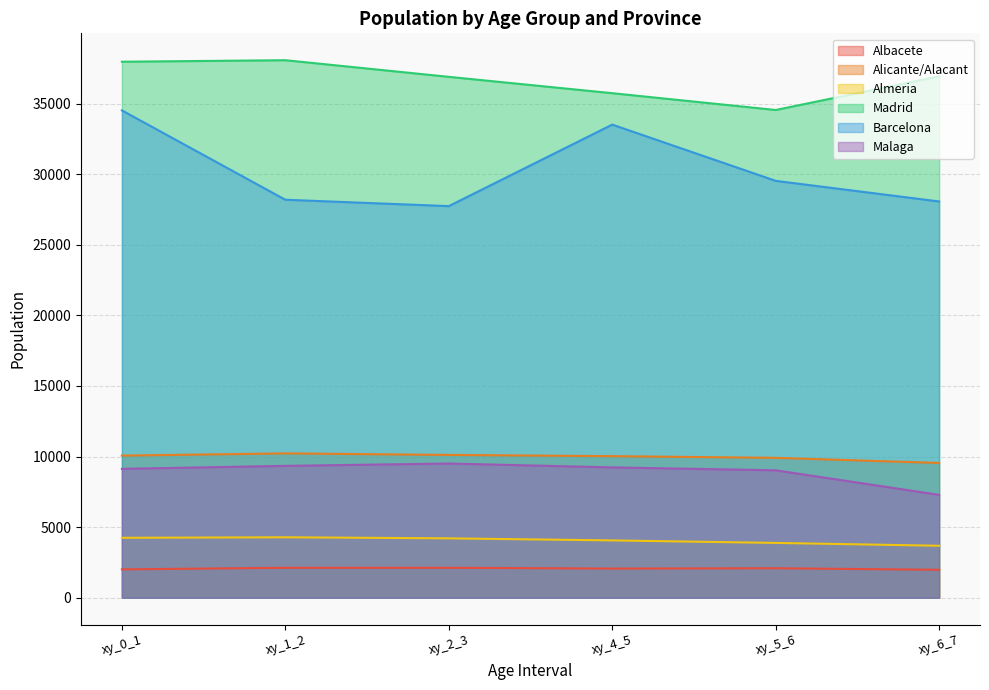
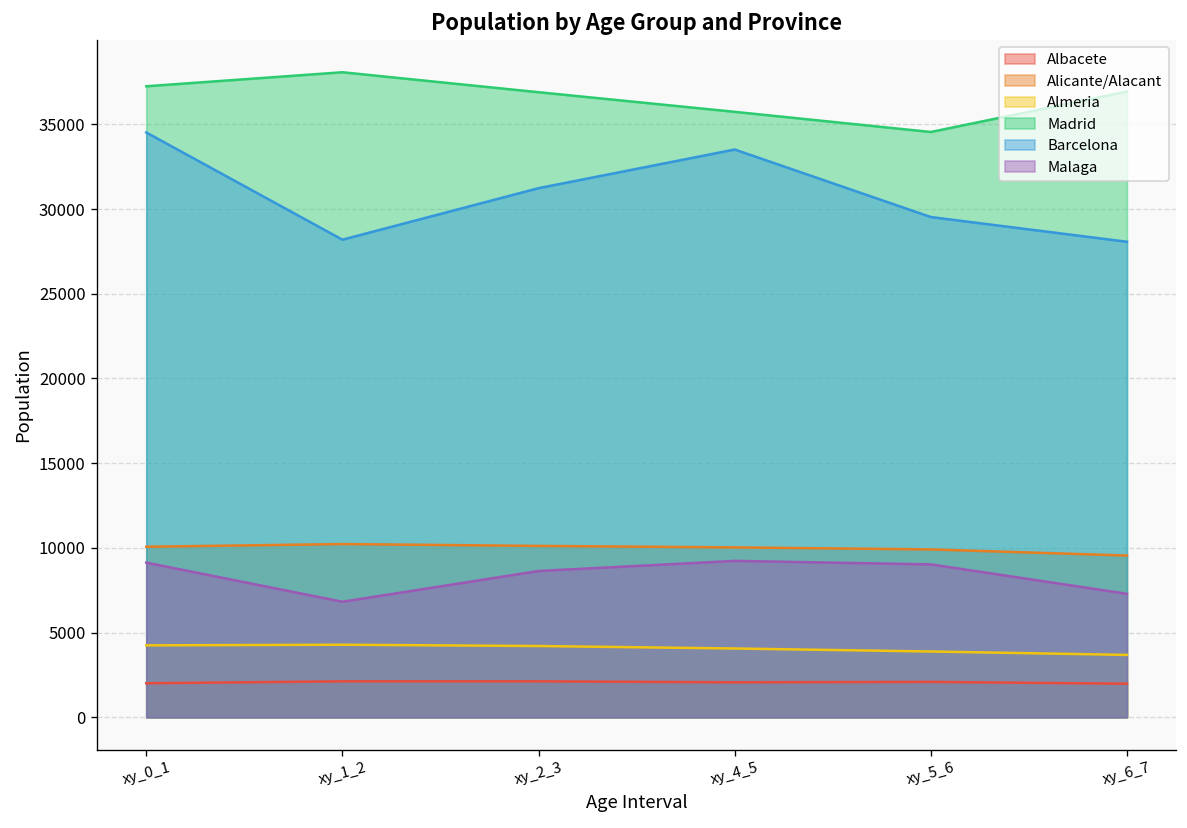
Madrid, xy_0_1: 38000 -> 37300
Malaga, xy_1_2: 9300 -> 6800
Barcelona, xy_2_3: 27700 -> 31200
Malaga, xy_2_3: 9500 -> 8600
